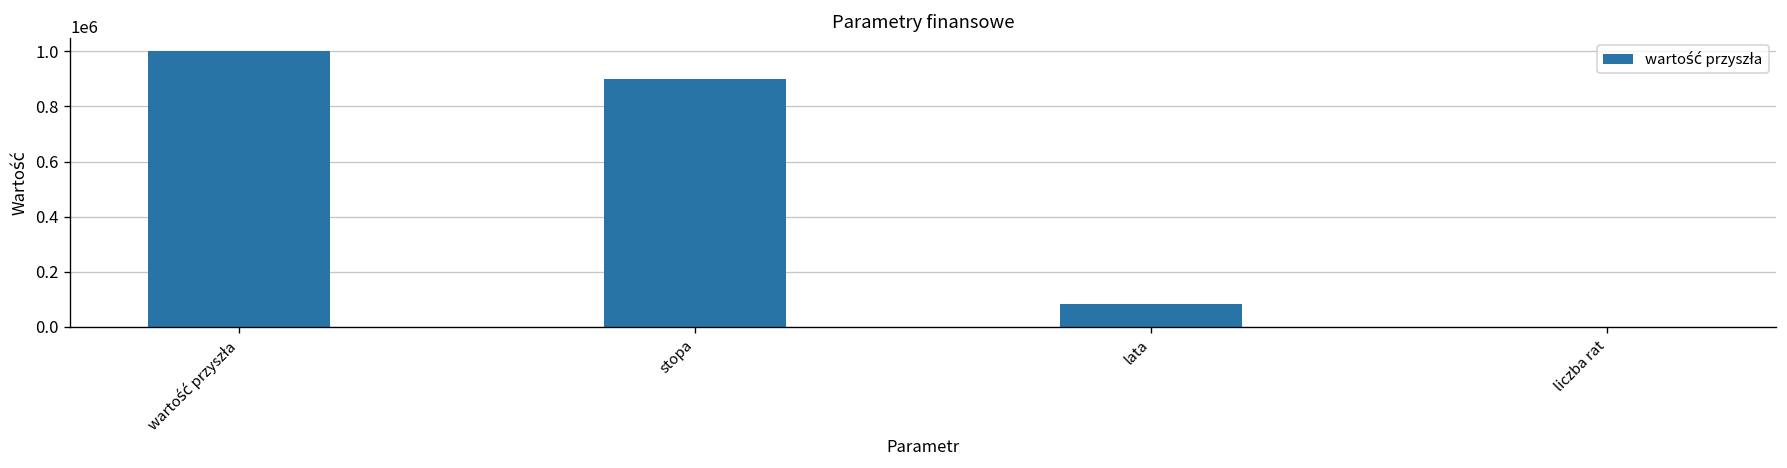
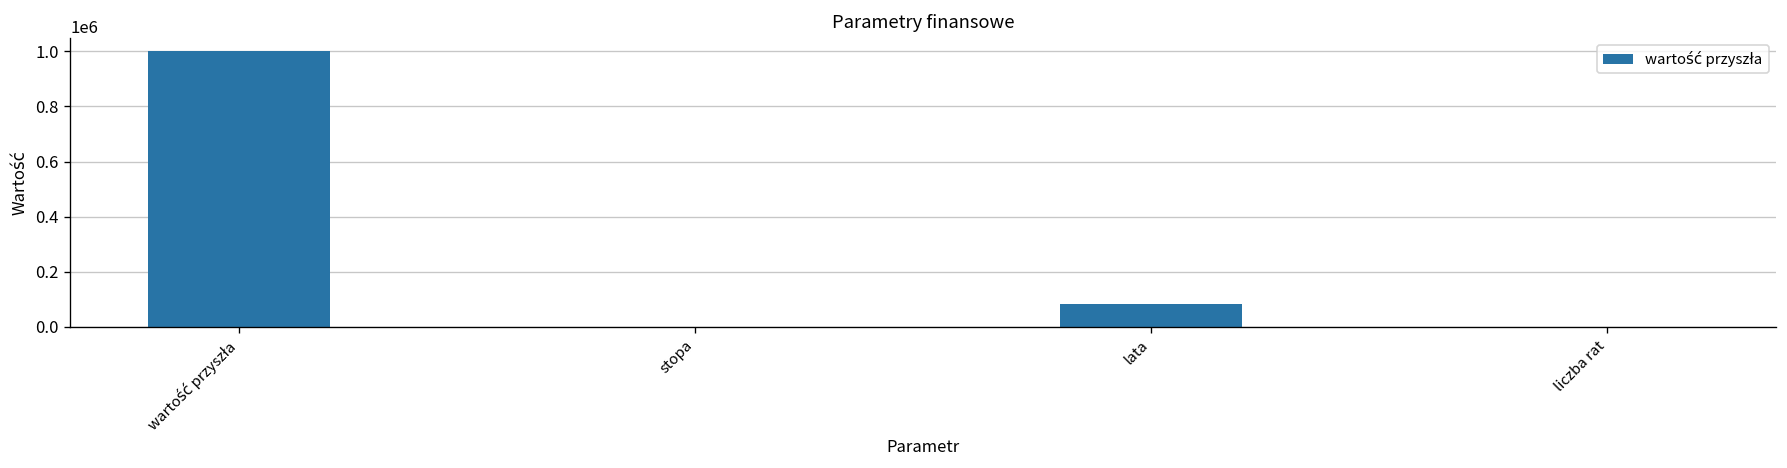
stopa: 900000 -> 0
